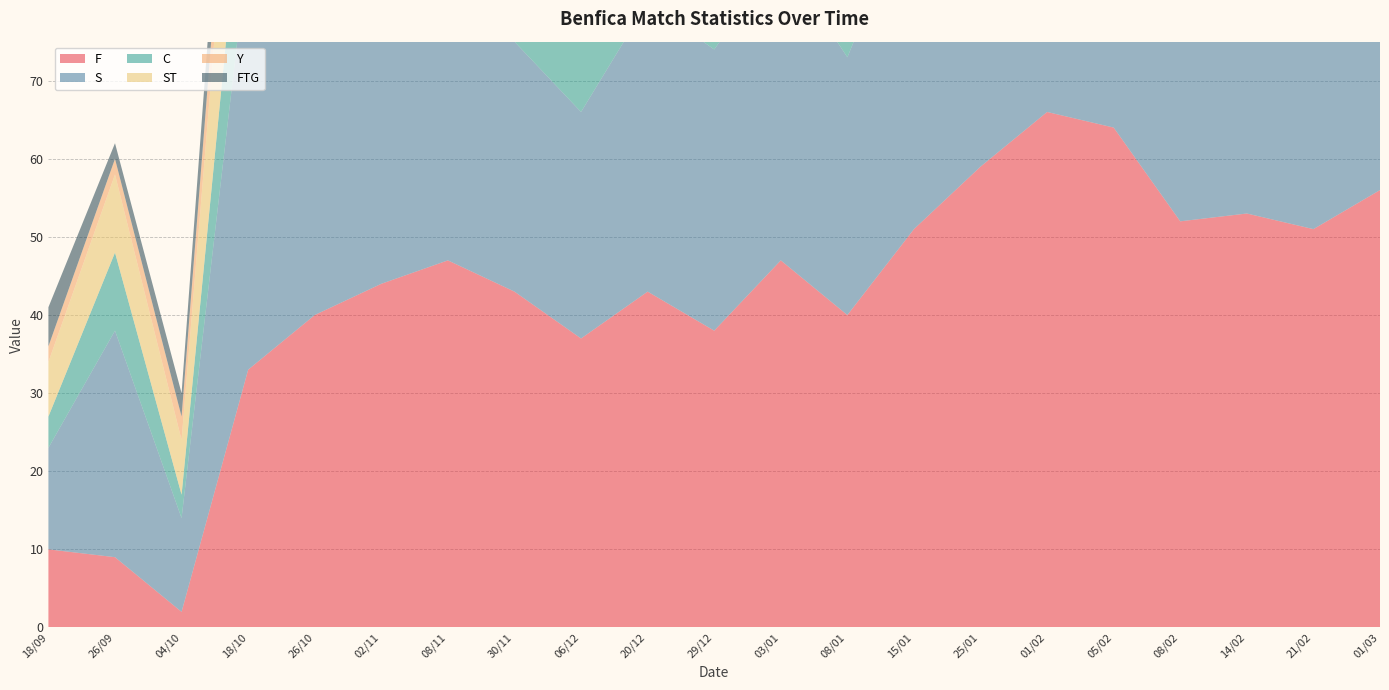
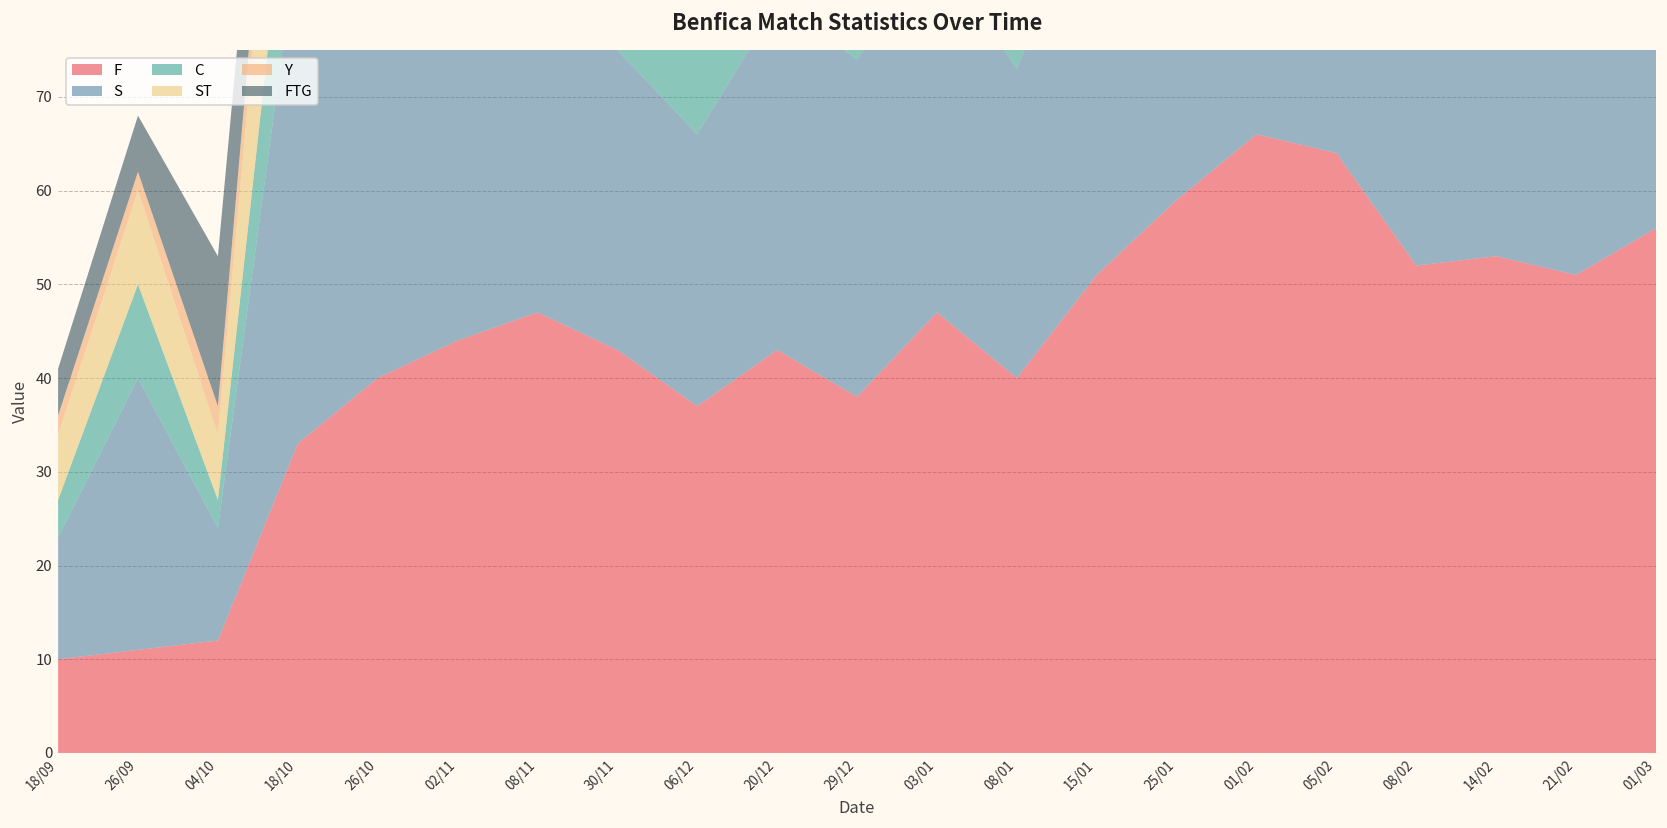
F, 26/09: 9 -> 11
FTG, 26/09: 2 -> 6
F, 04/10: 2 -> 12
FTG, 04/10: 3 -> 16
